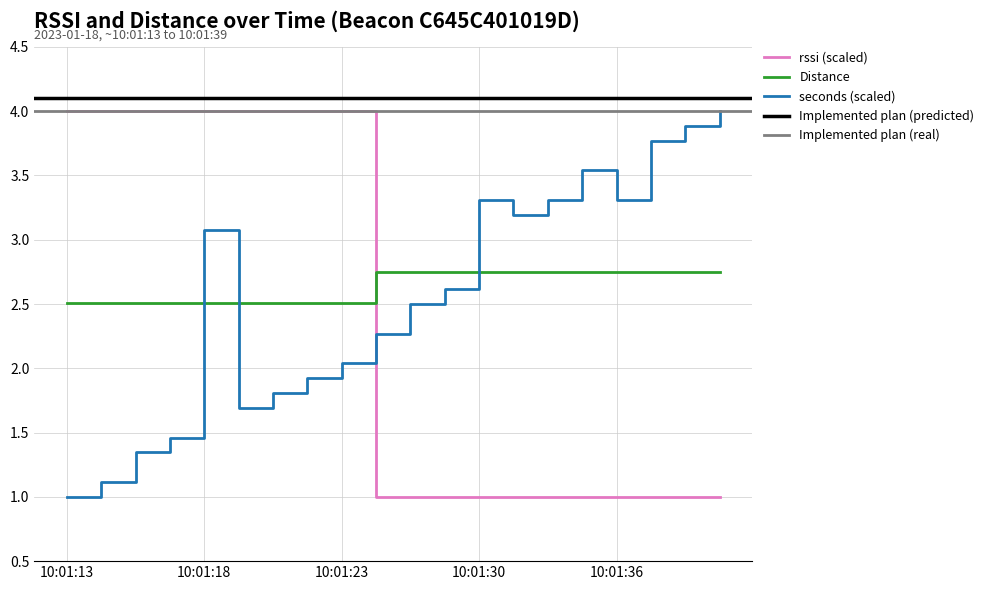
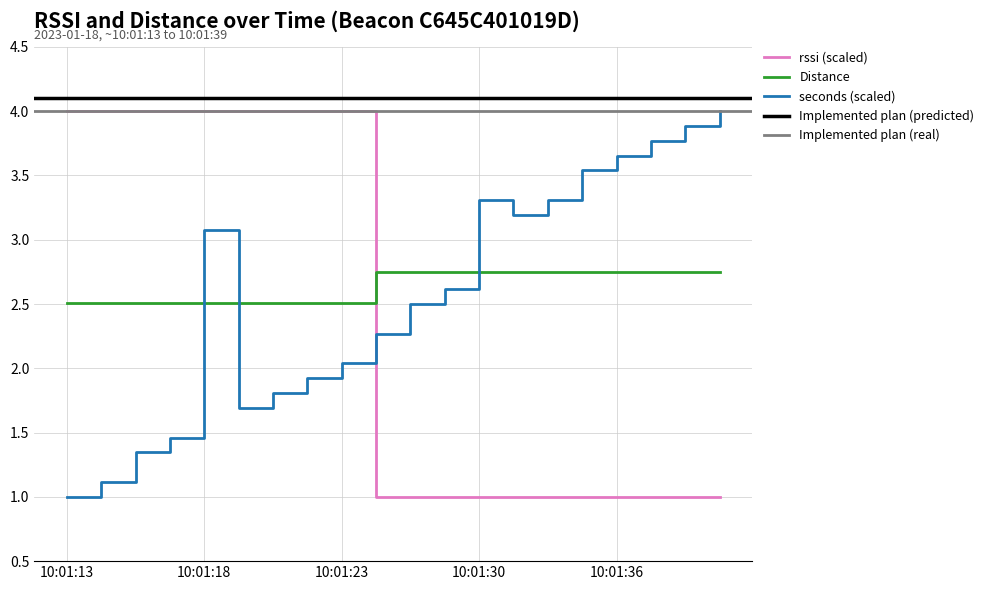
seconds (scaled), 10:01:36: 3.31 -> 3.65
